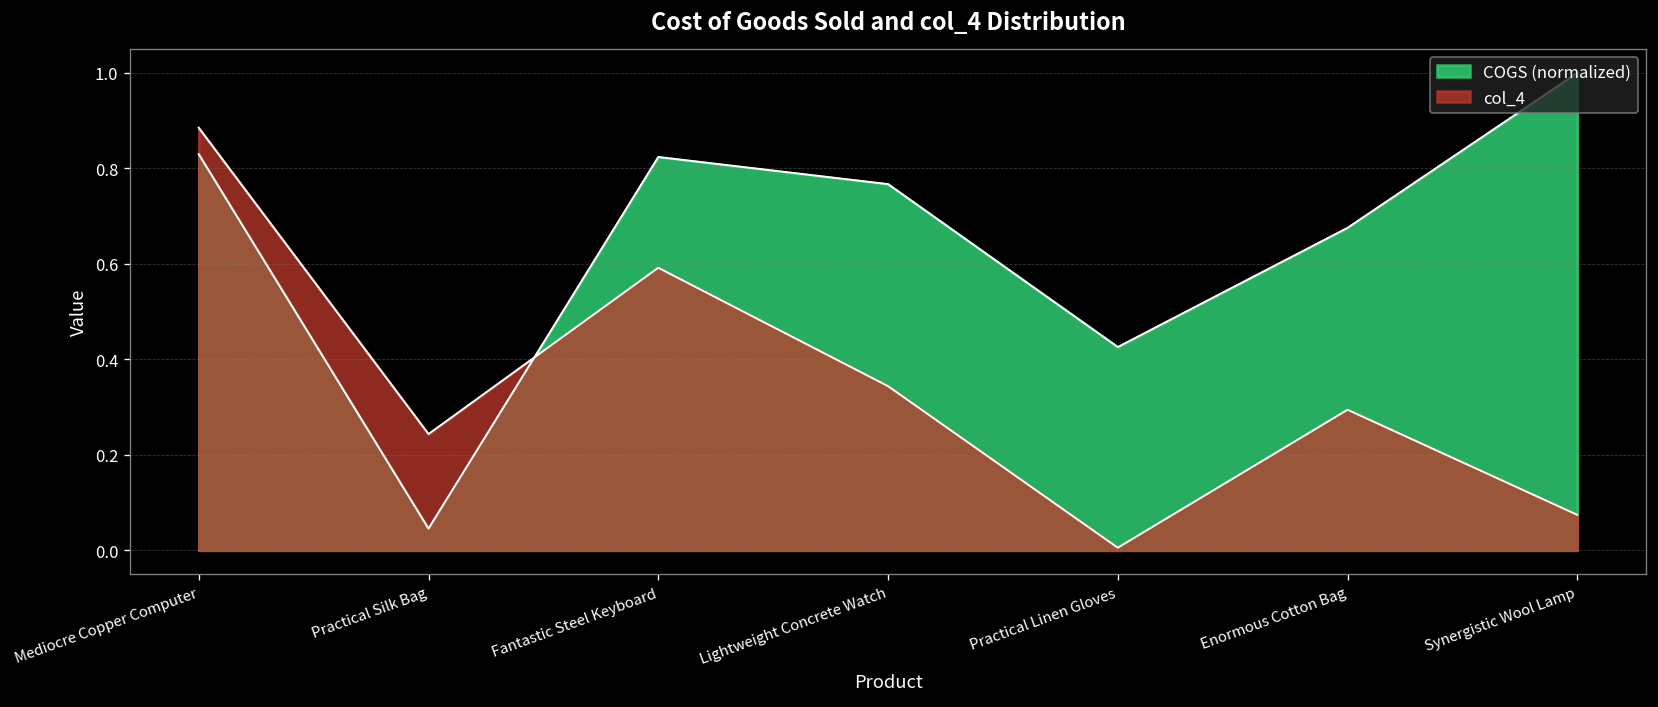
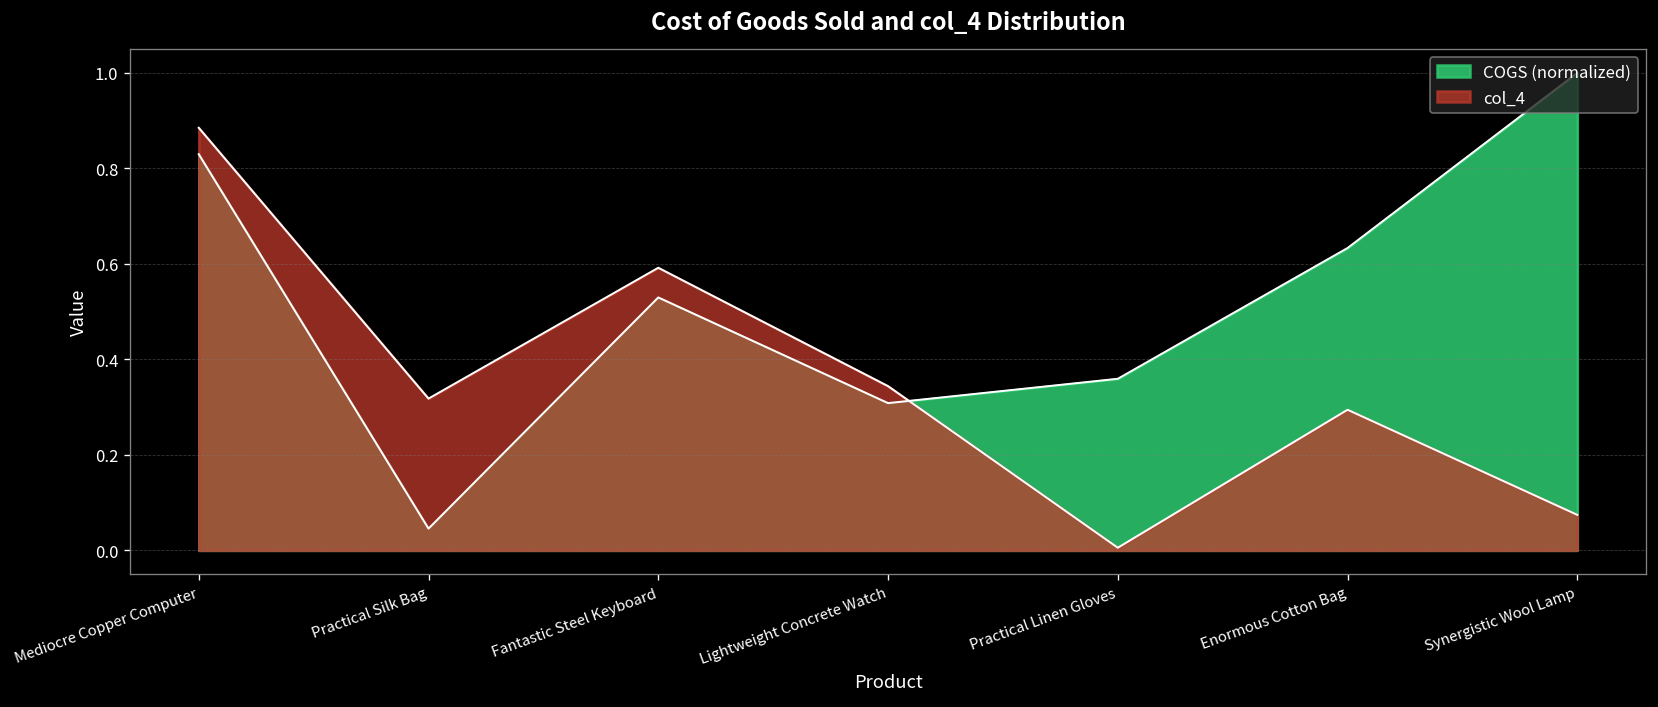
col_4, Practical Silk Bag: 0.24 -> 0.32
COGS (normalized), Fantastic Steel Keyboard: 0.82 -> 0.53
COGS (normalized), Lightweight Concrete Watch: 0.77 -> 0.31
COGS (normalized), Practical Linen Gloves: 0.43 -> 0.36
COGS (normalized), Enormous Cotton Bag: 0.68 -> 0.63
